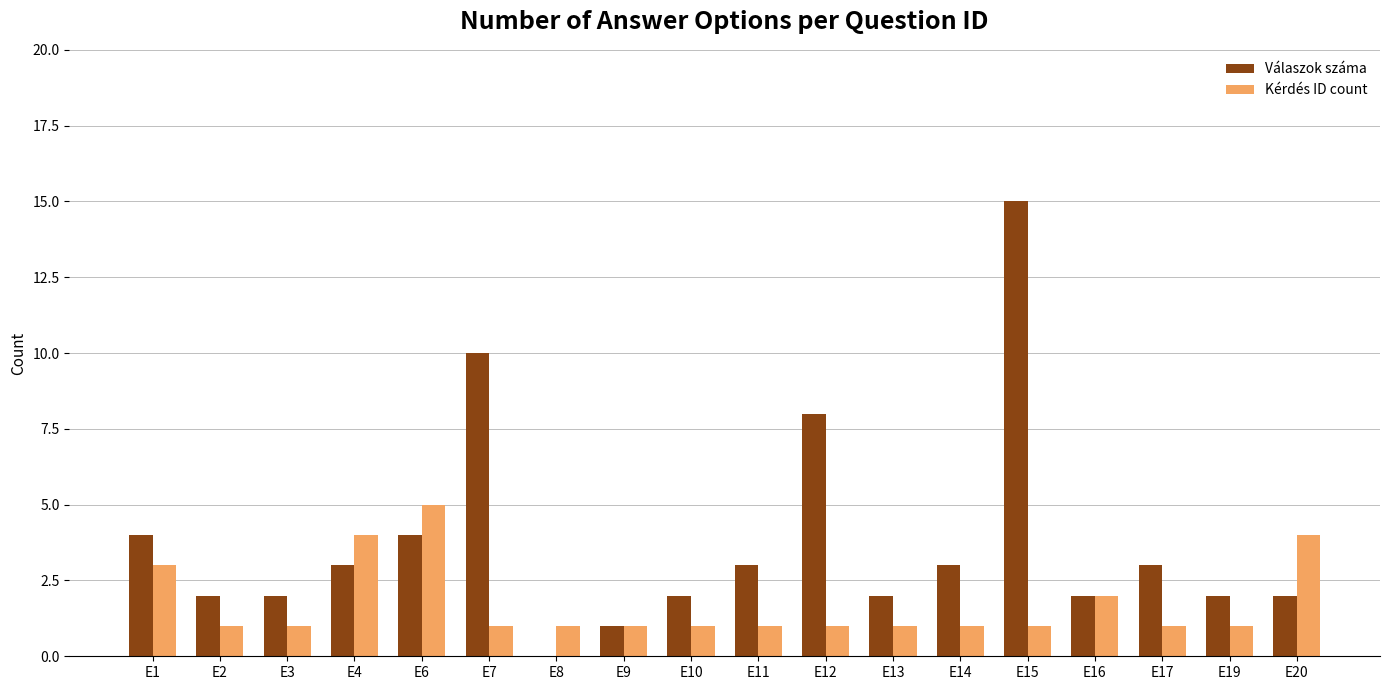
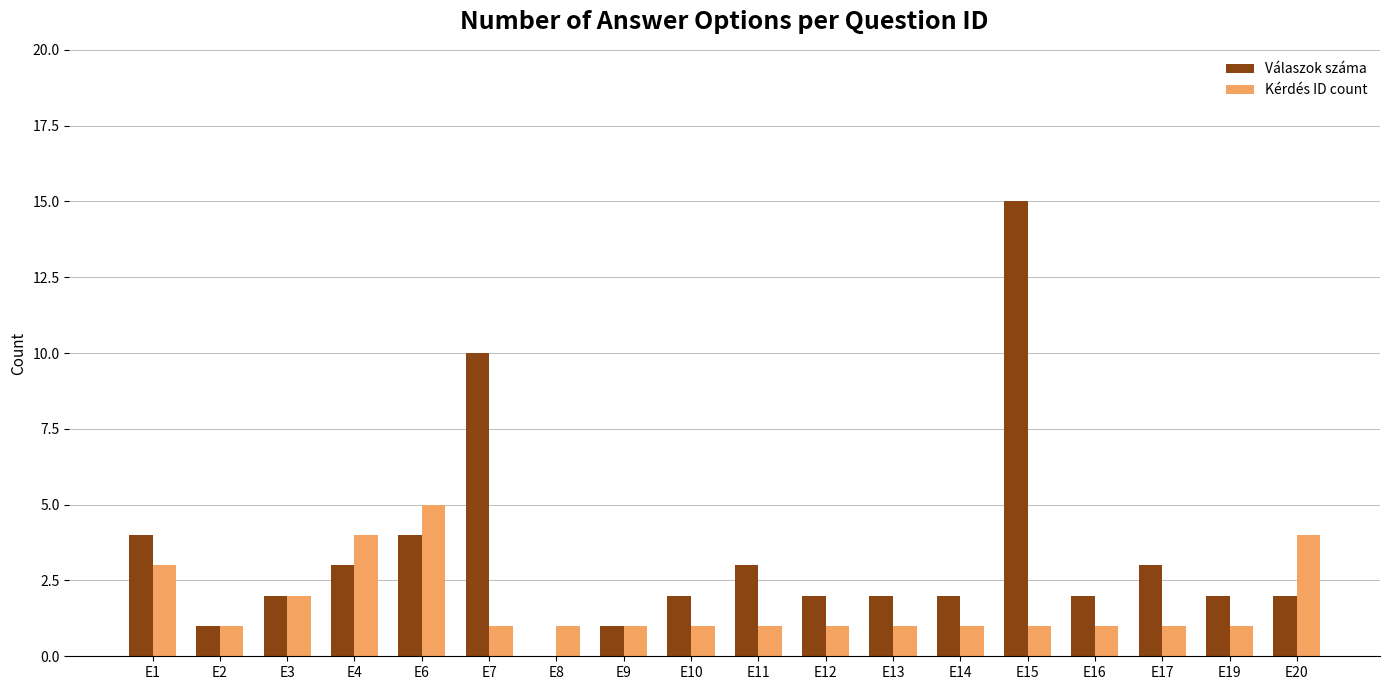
Válaszok száma, E2: 2 -> 1
Kérdés ID count, E3: 1 -> 2
Válaszok száma, E12: 8 -> 2
Válaszok száma, E14: 3 -> 2
Kérdés ID count, E16: 2 -> 1
